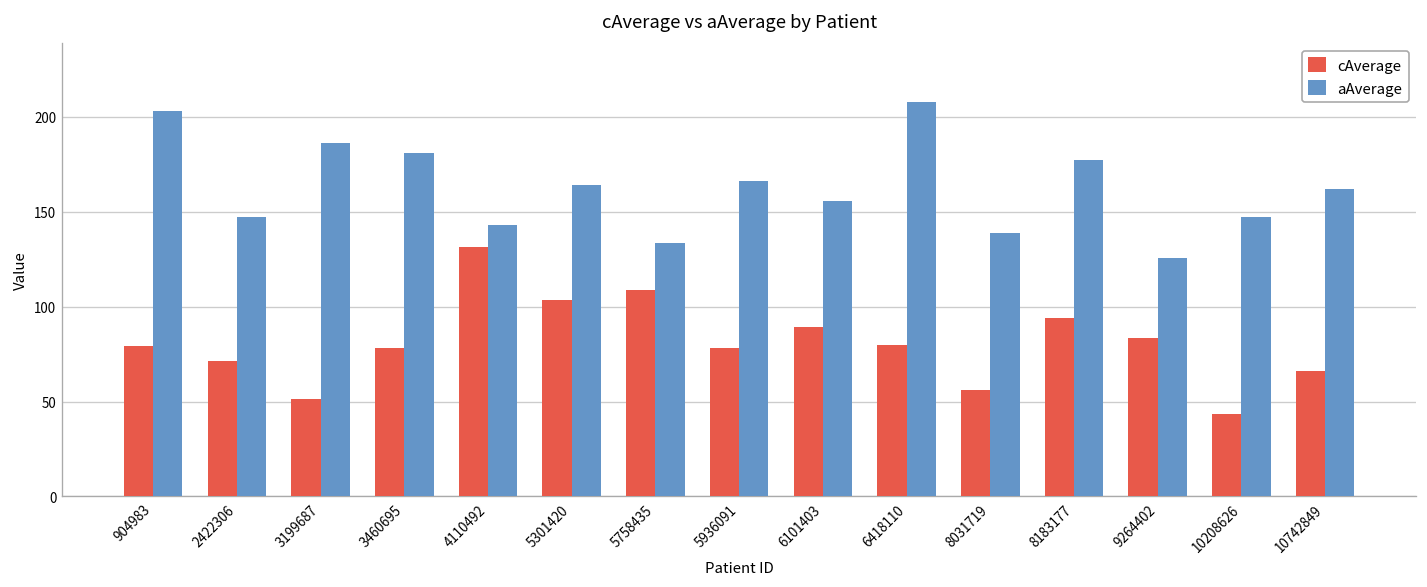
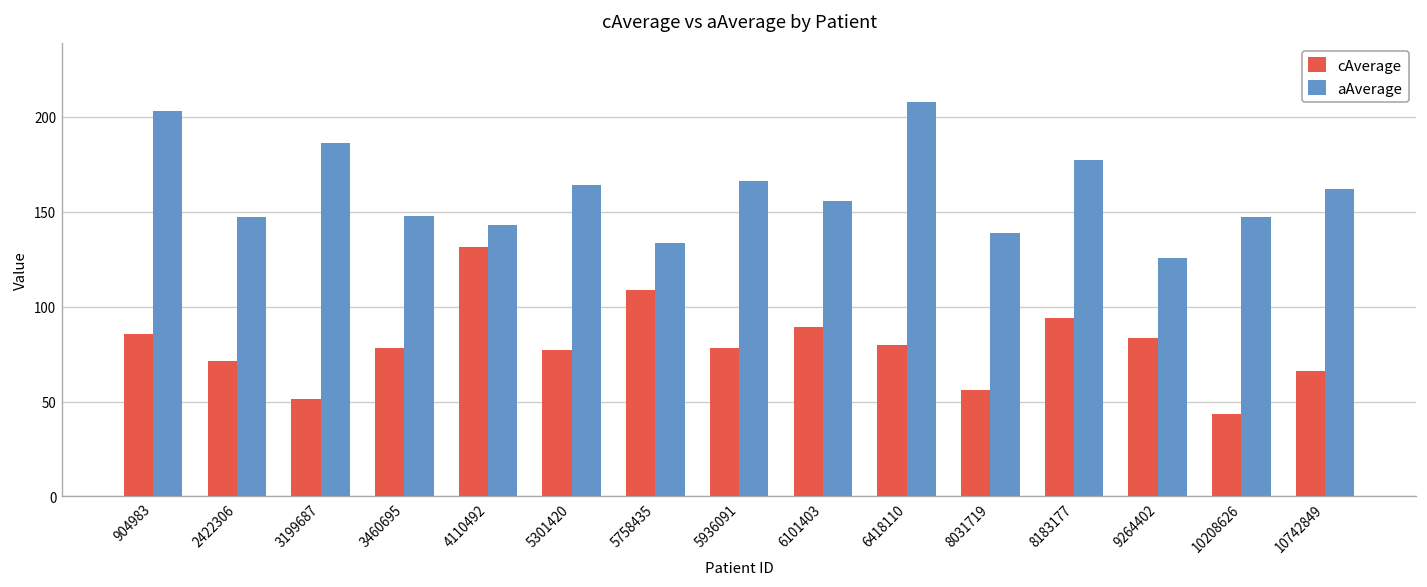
cAverage, 904983: 80 -> 86
aAverage, 3460695: 181 -> 148
cAverage, 5301420: 104 -> 77
